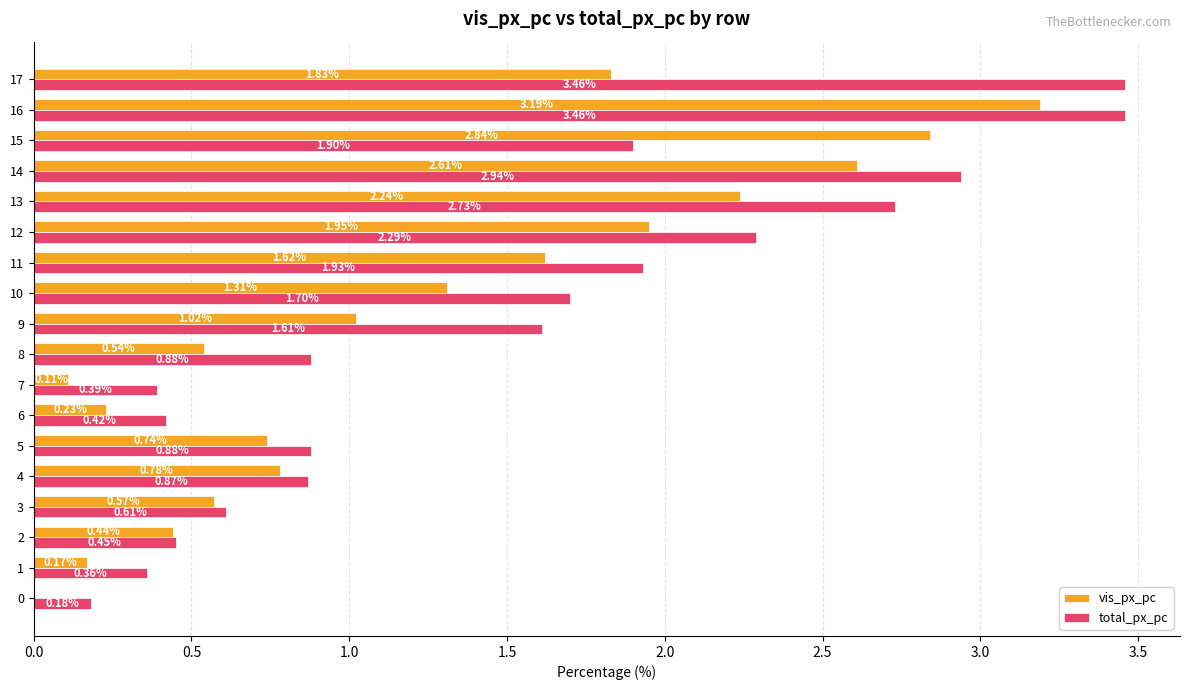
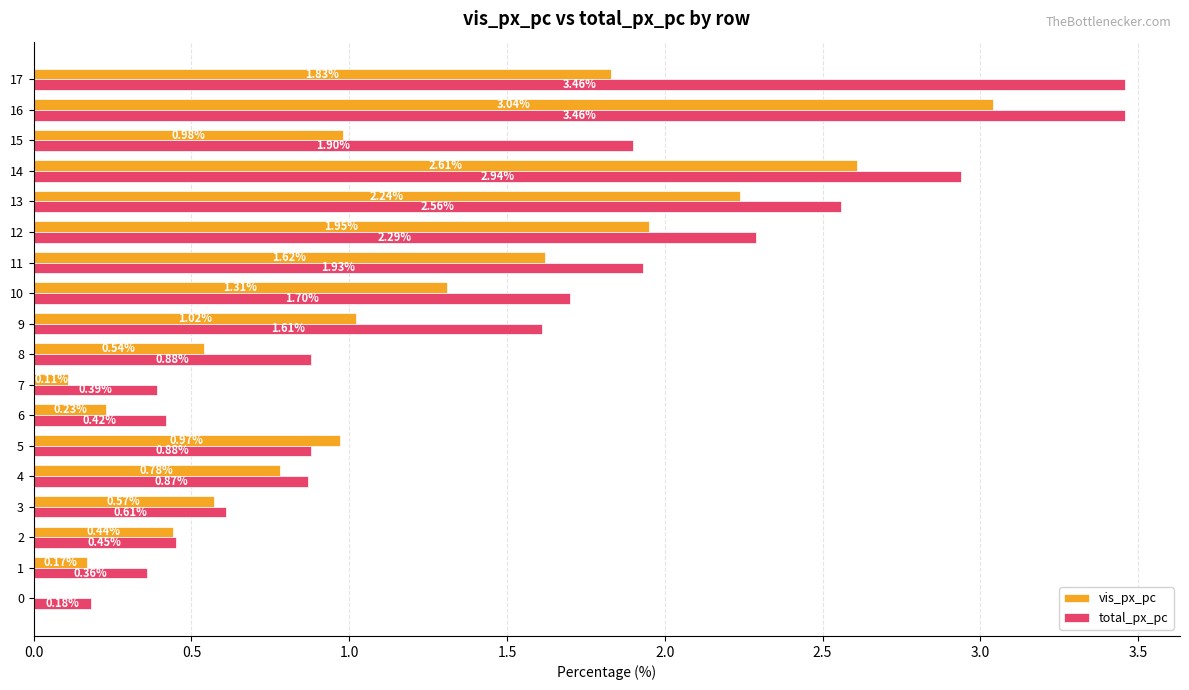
vis_px_pc, 16: 3.19% -> 3.04%
vis_px_pc, 15: 2.84% -> 0.98%
total_px_pc, 13: 2.73% -> 2.56%
vis_px_pc, 5: 0.74% -> 0.97%
